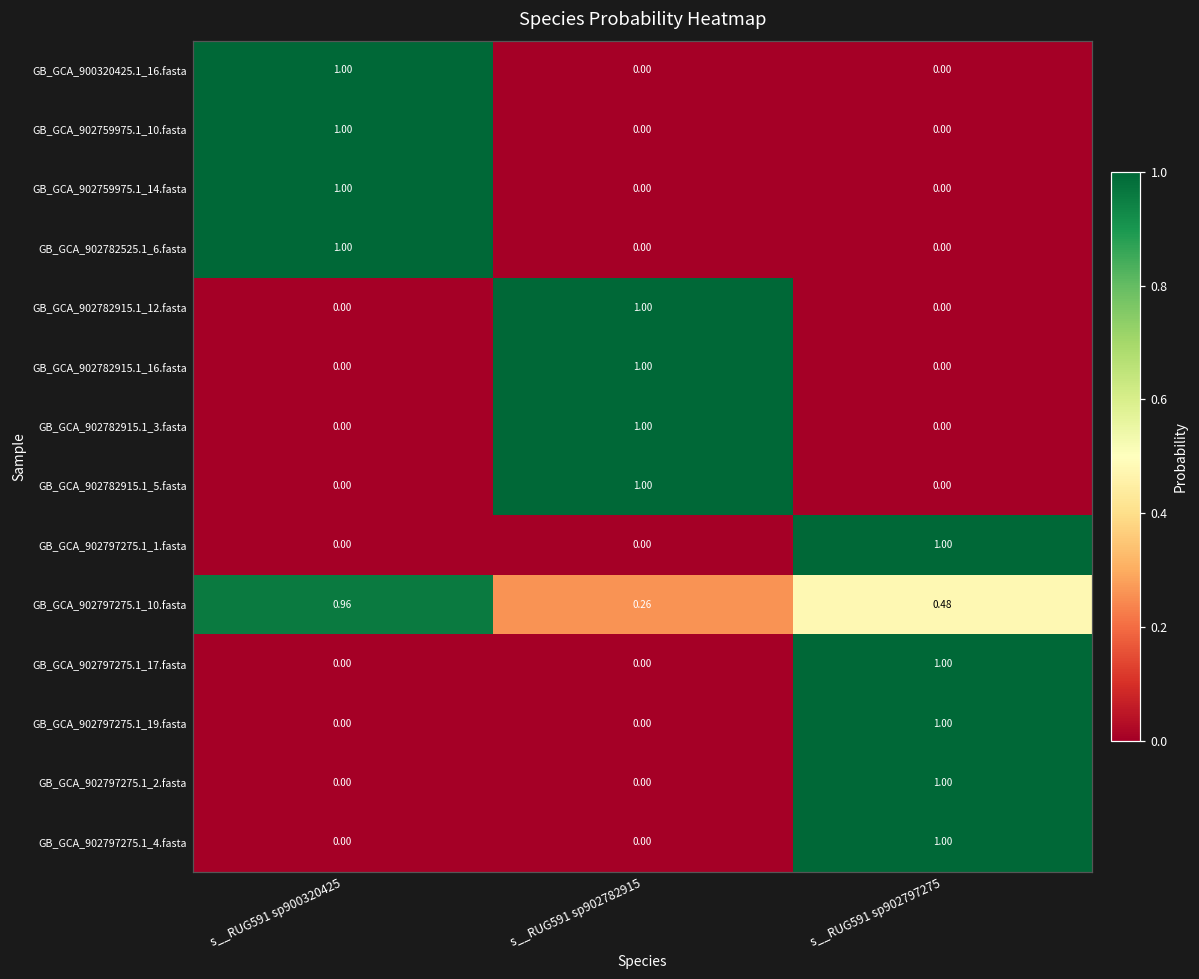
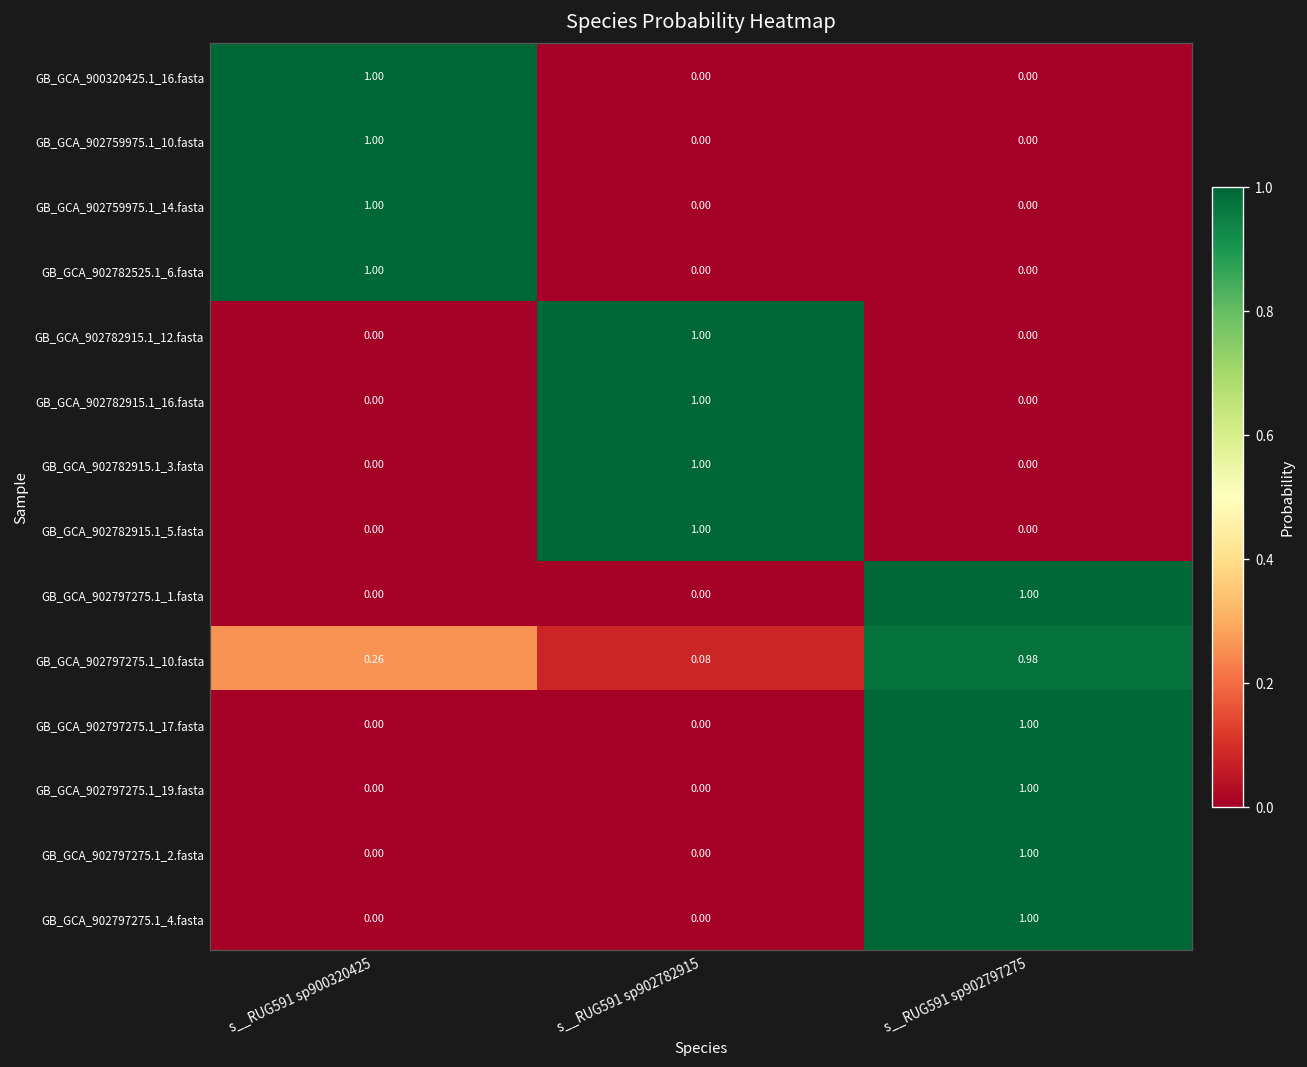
GB_GCA_902797275.1_10.fasta, s__RUG591 sp900320425: 0.96 -> 0.26
GB_GCA_902797275.1_10.fasta, s__RUG591 sp902782915: 0.26 -> 0.08
GB_GCA_902797275.1_10.fasta, s__RUG591 sp902797275: 0.48 -> 0.98
